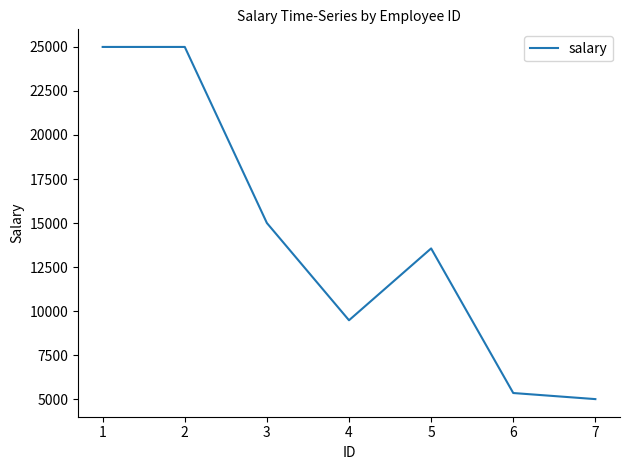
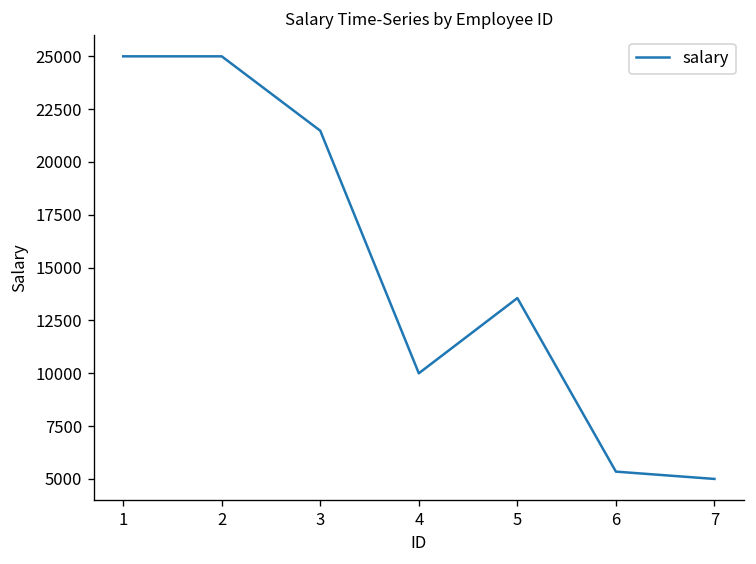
3: 15000 -> 21500
4: 9500 -> 10000
